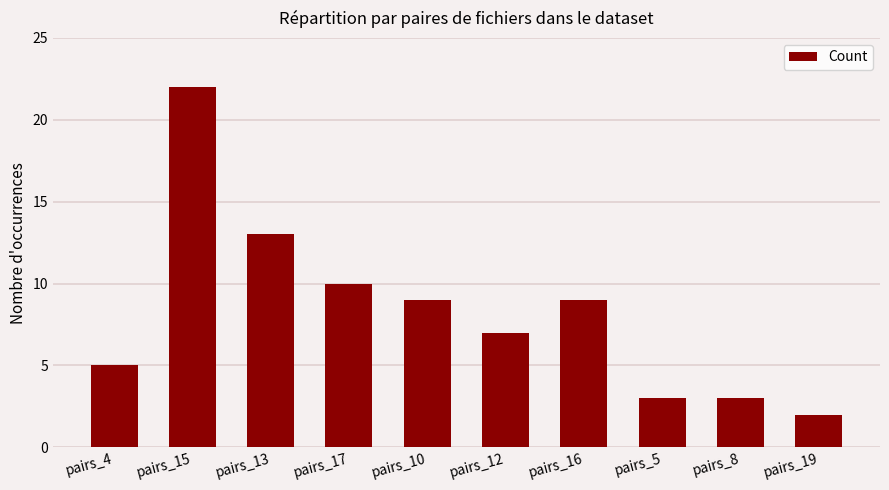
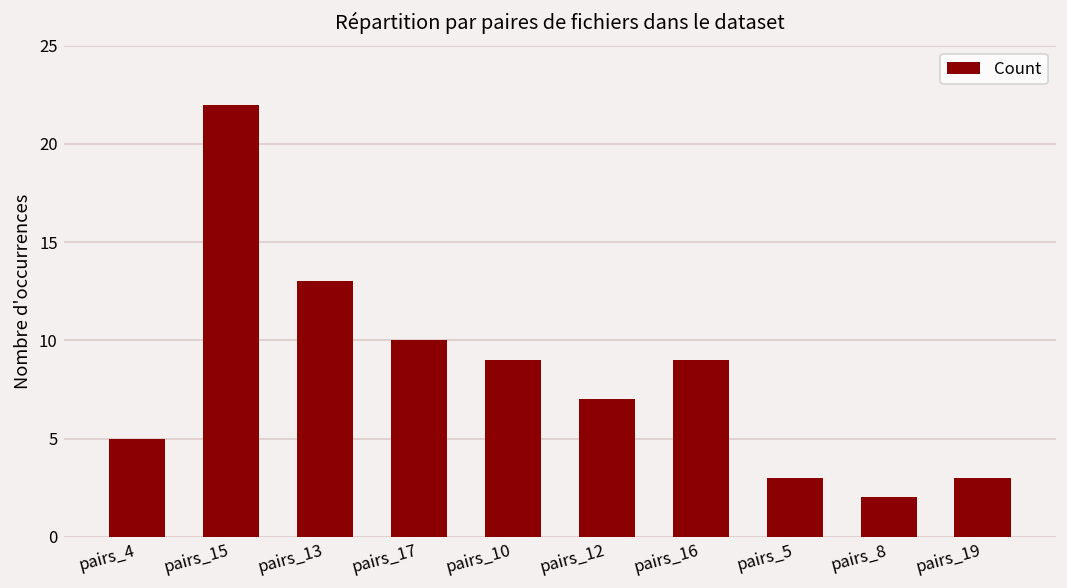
pairs_8: 3 -> 2
pairs_19: 2 -> 3
